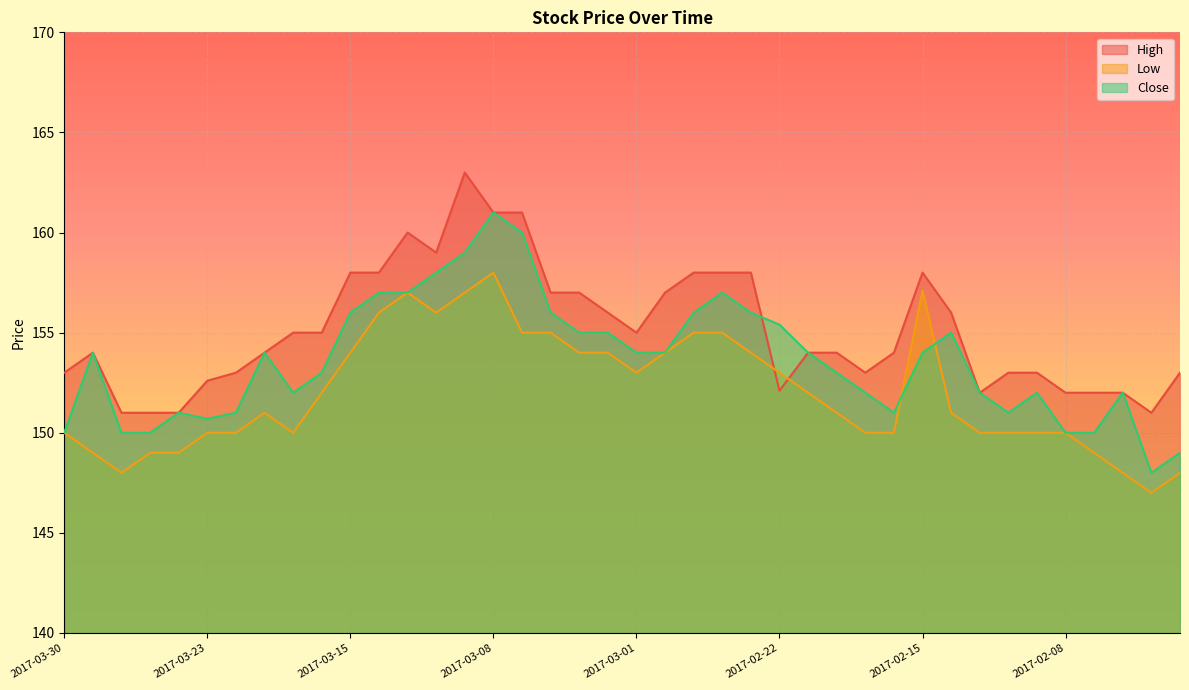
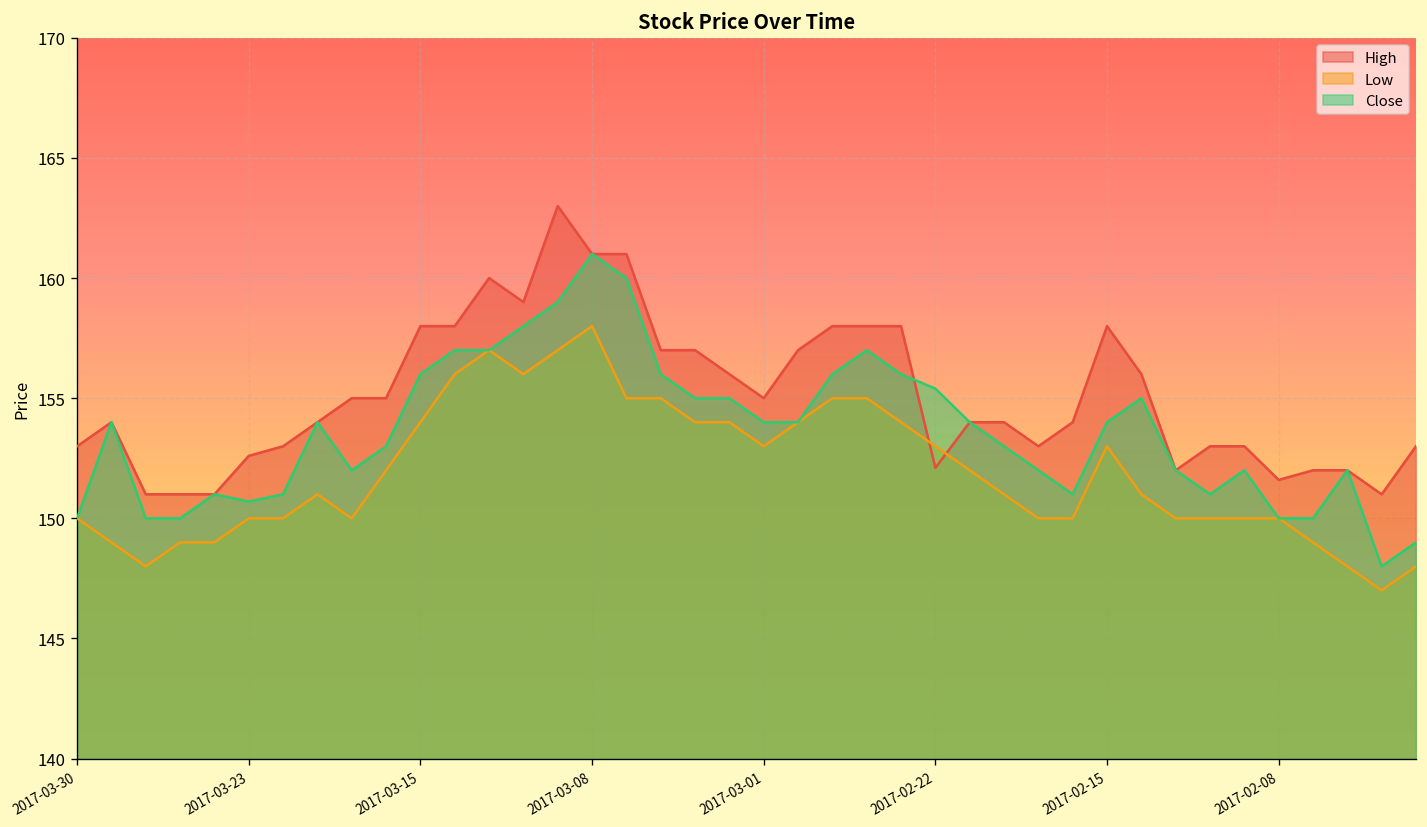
Low, 2017-02-15: 157.1 -> 153.0
High, 2017-02-08: 152.0 -> 151.6
